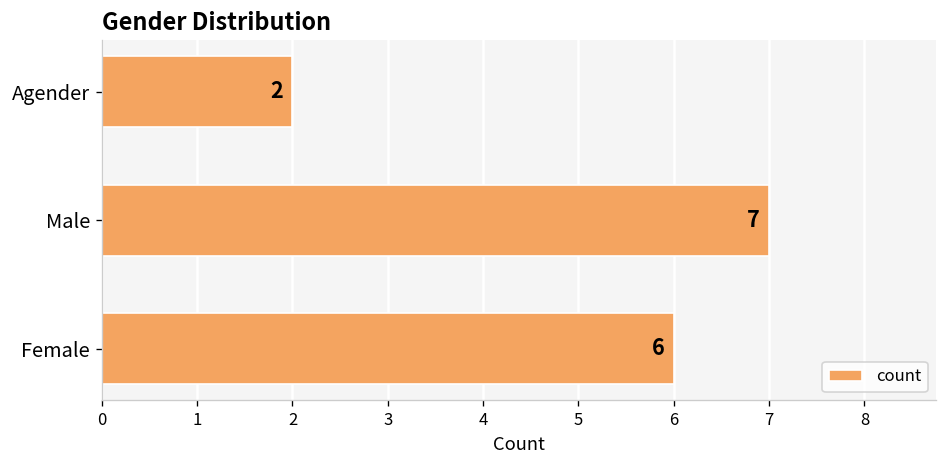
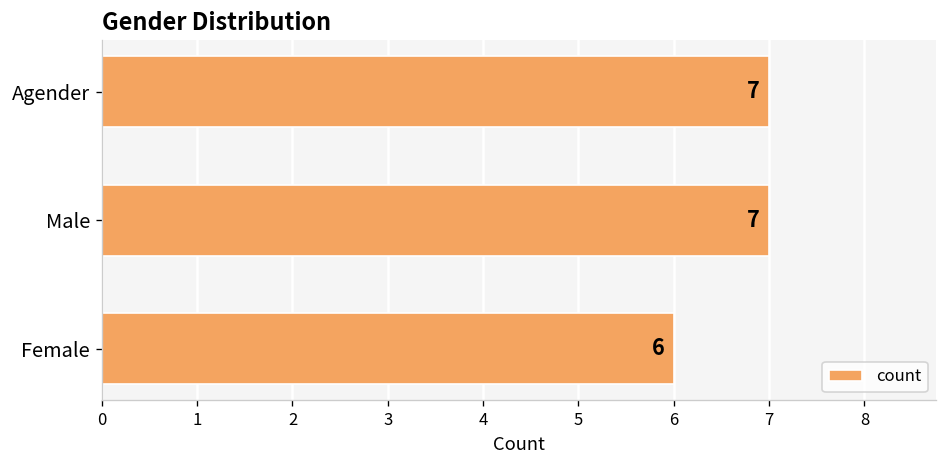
Agender: 2 -> 7
